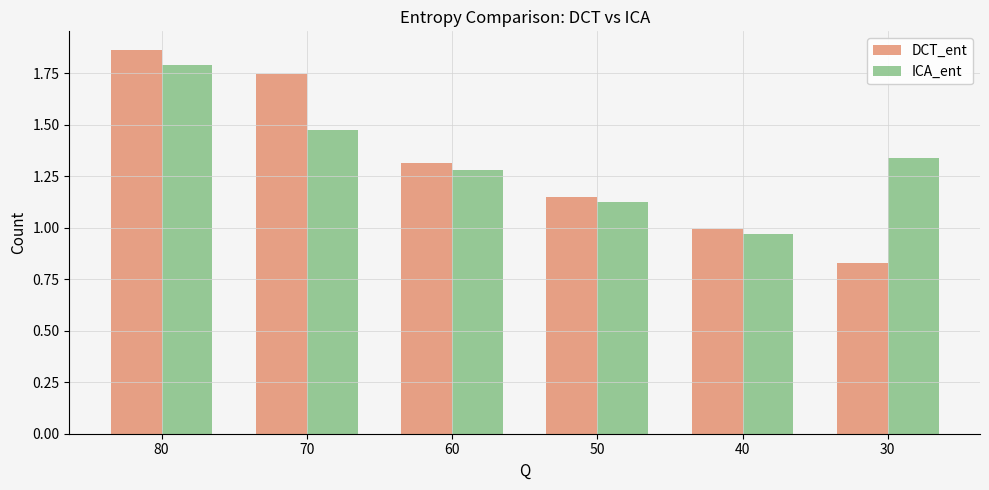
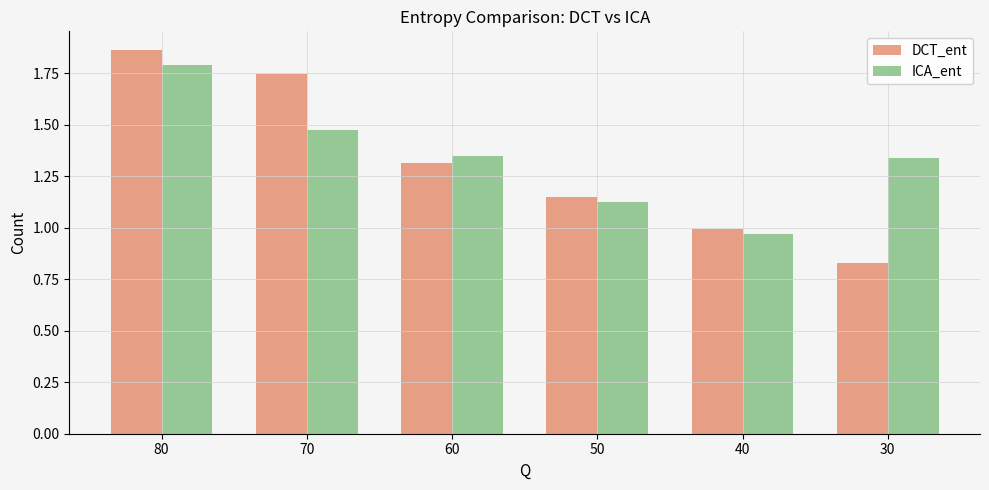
ICA_ent, 60: 1.28 -> 1.35
